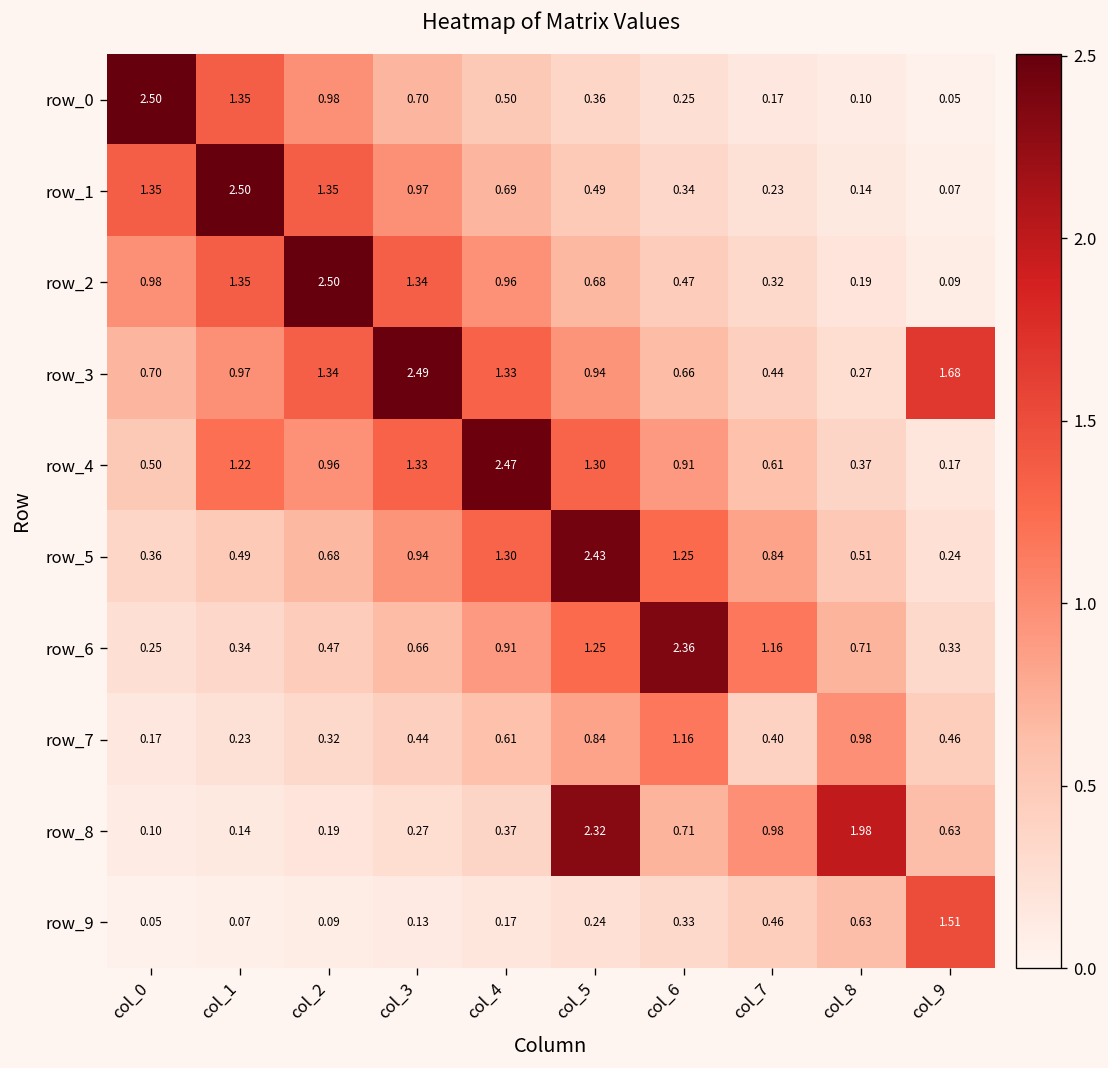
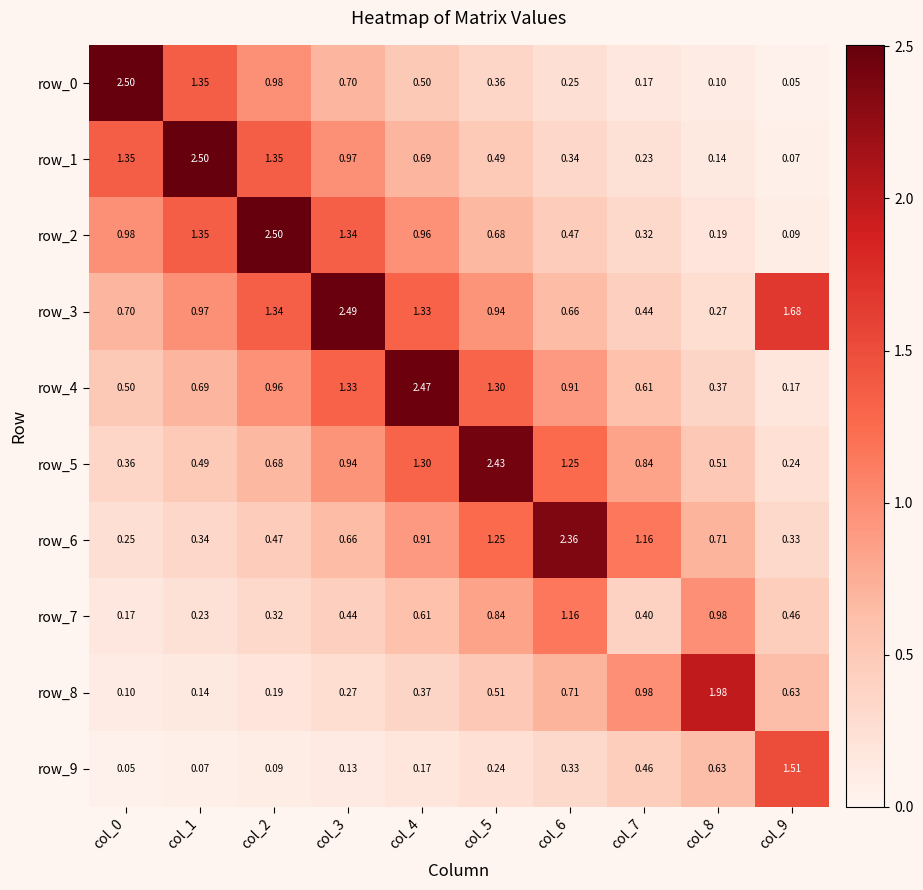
row_4, col_1: 1.22 -> 0.69
row_8, col_5: 2.32 -> 0.51
